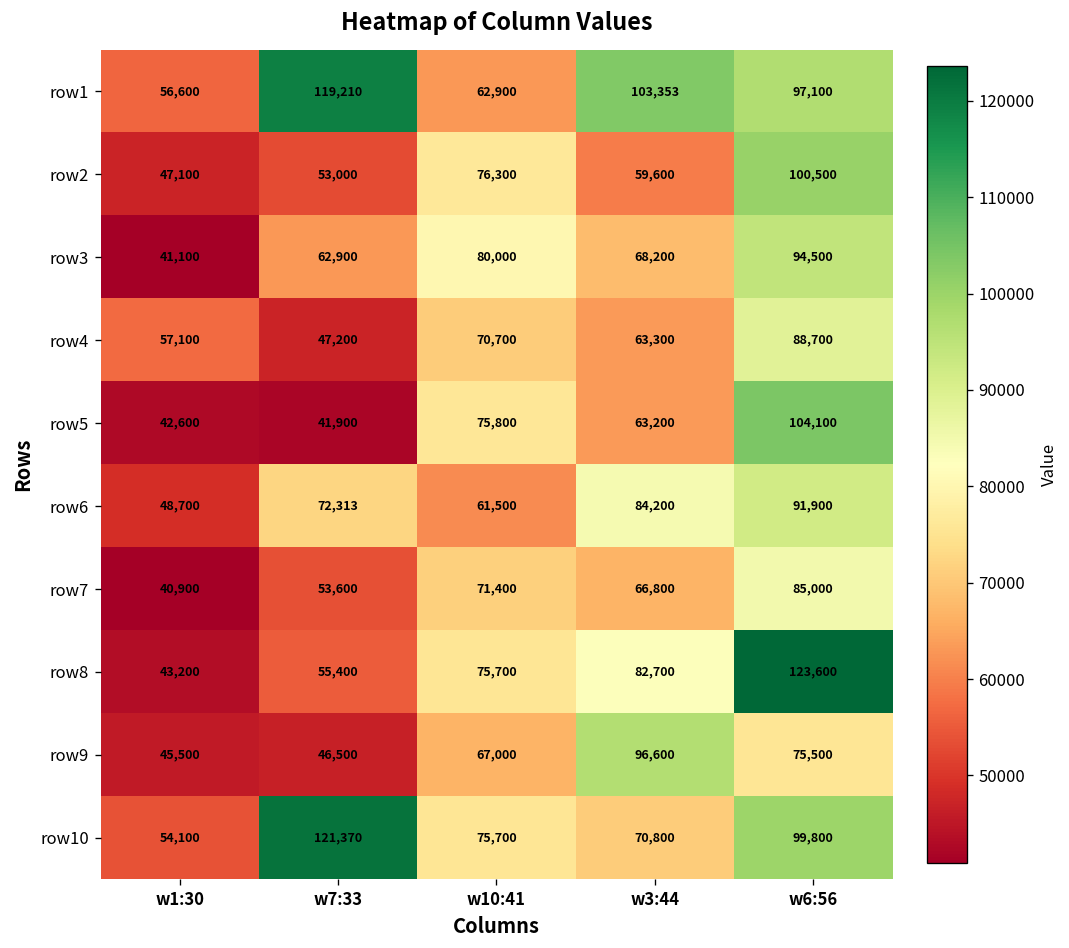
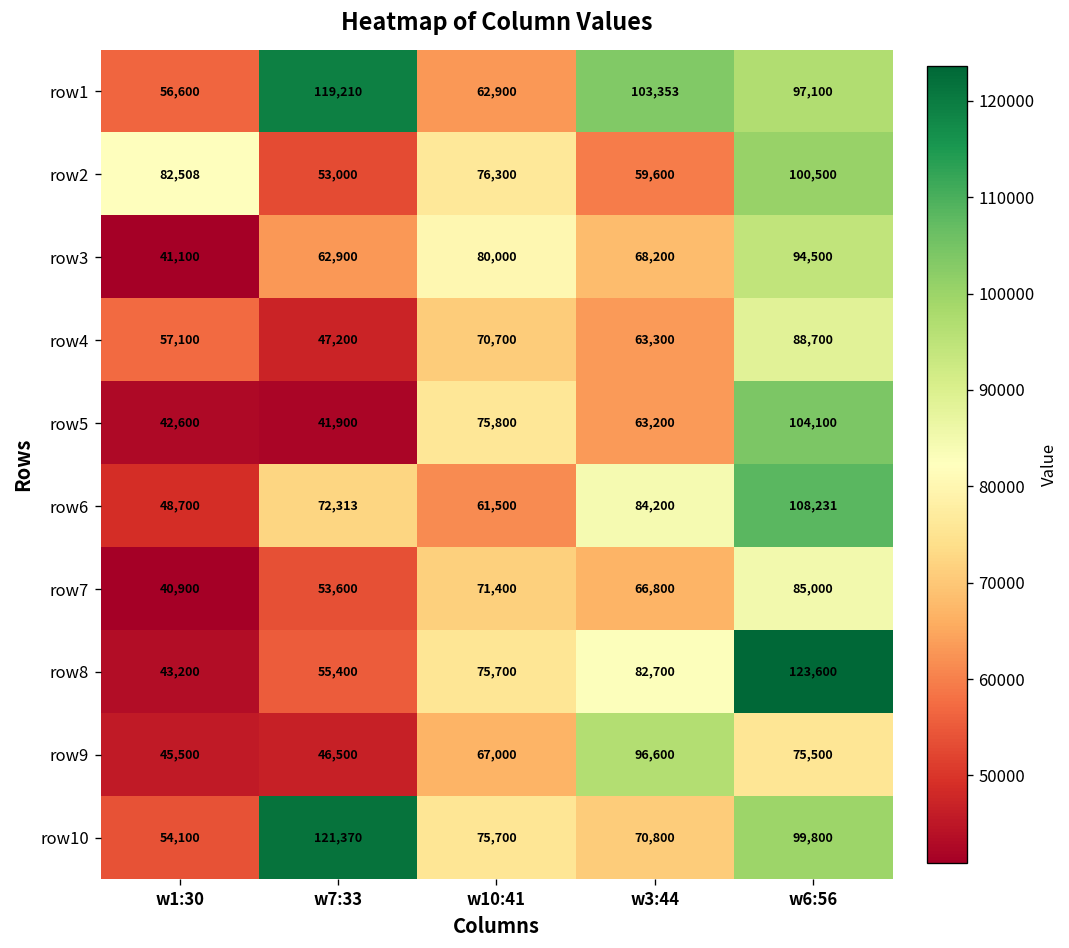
row2, w1:30: 47,100 -> 82,508
row6, w6:56: 91,900 -> 108,231
